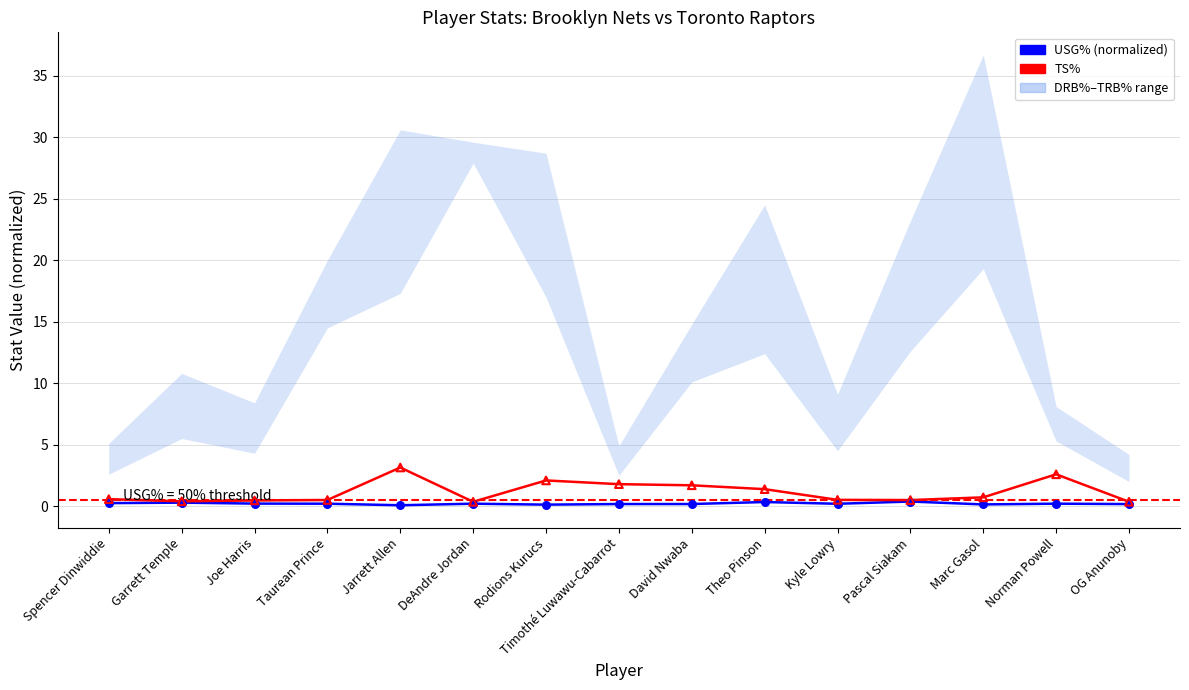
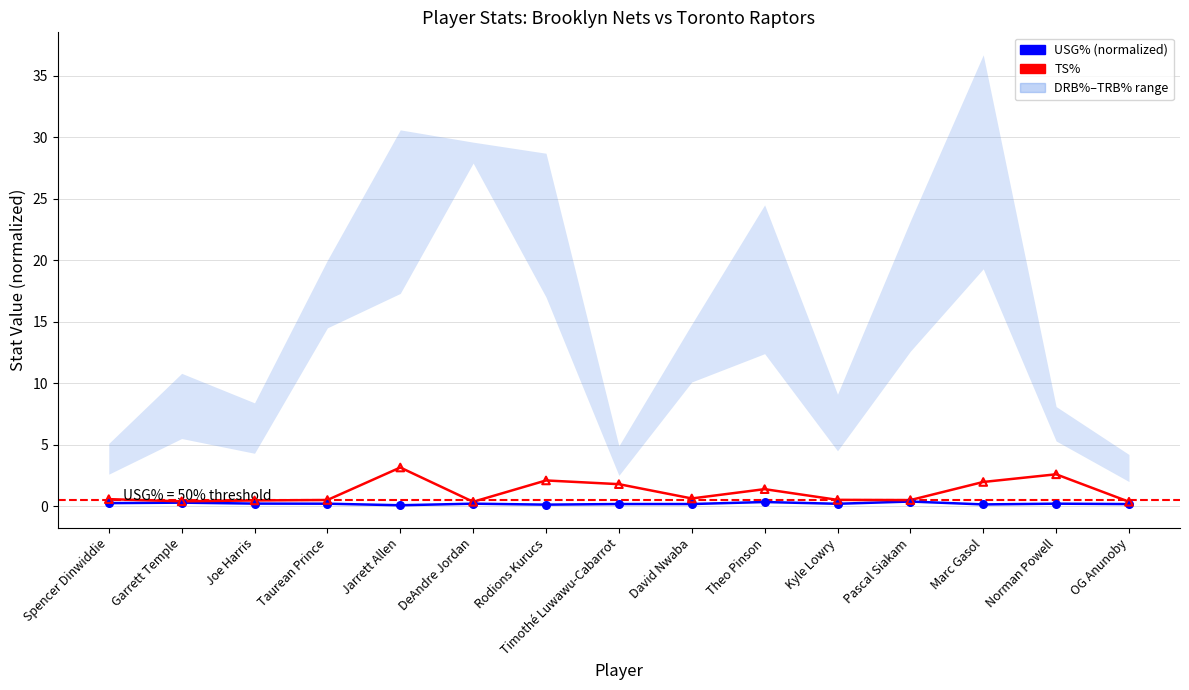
TS%, David Nwaba: 1.7 -> 0.6
TS%, Marc Gasol: 0.7 -> 2.0
